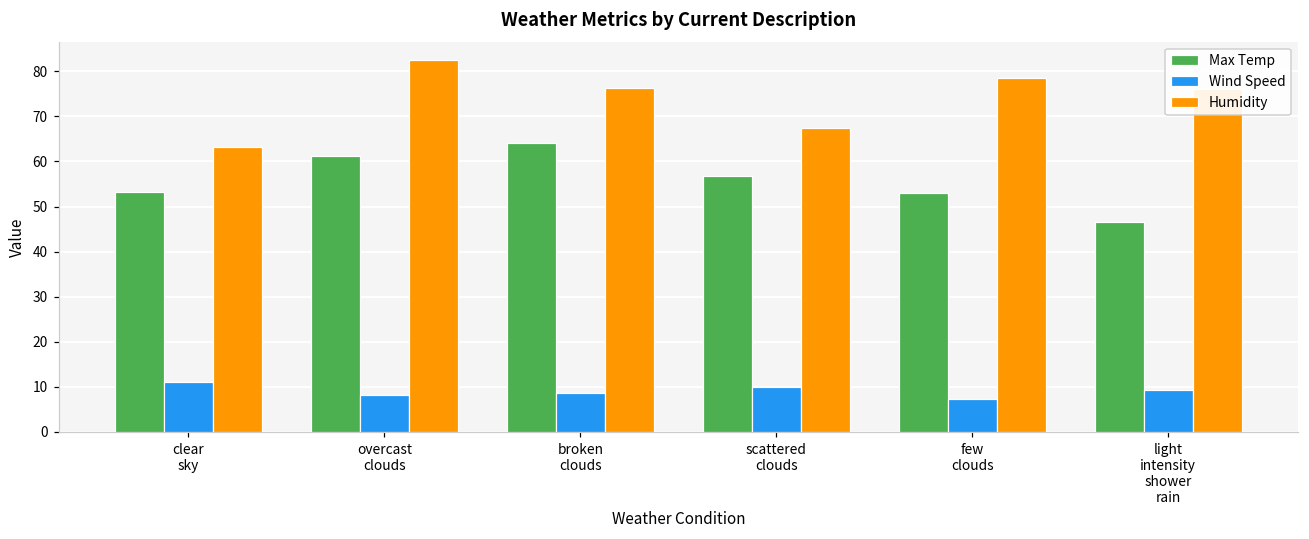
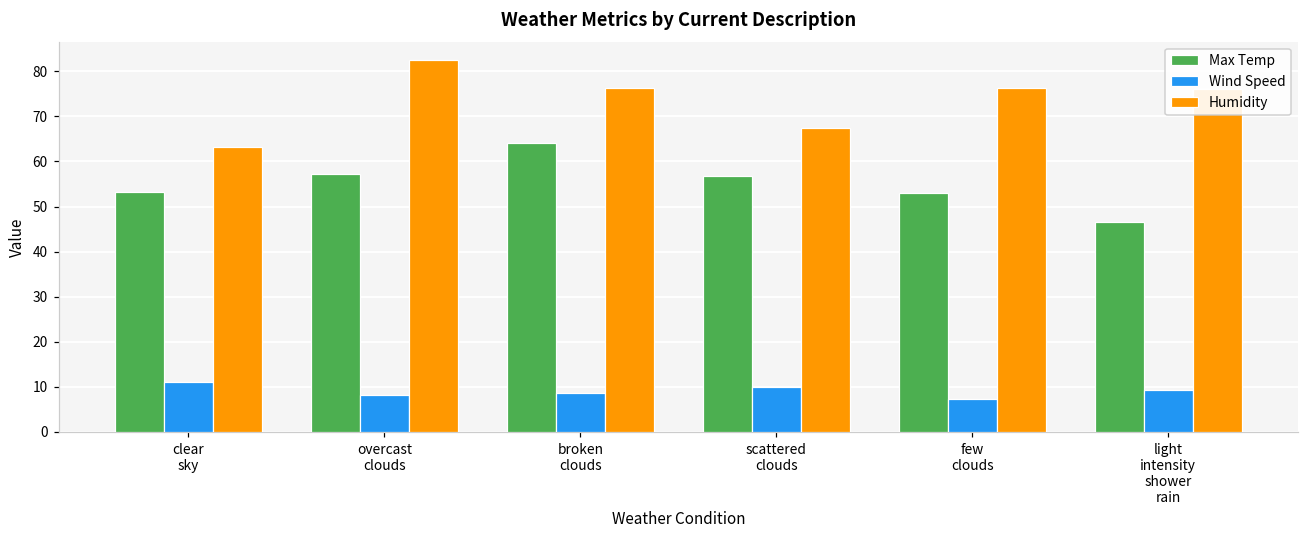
Max Temp, overcast clouds: 61 -> 57
Humidity, few clouds: 79 -> 76
